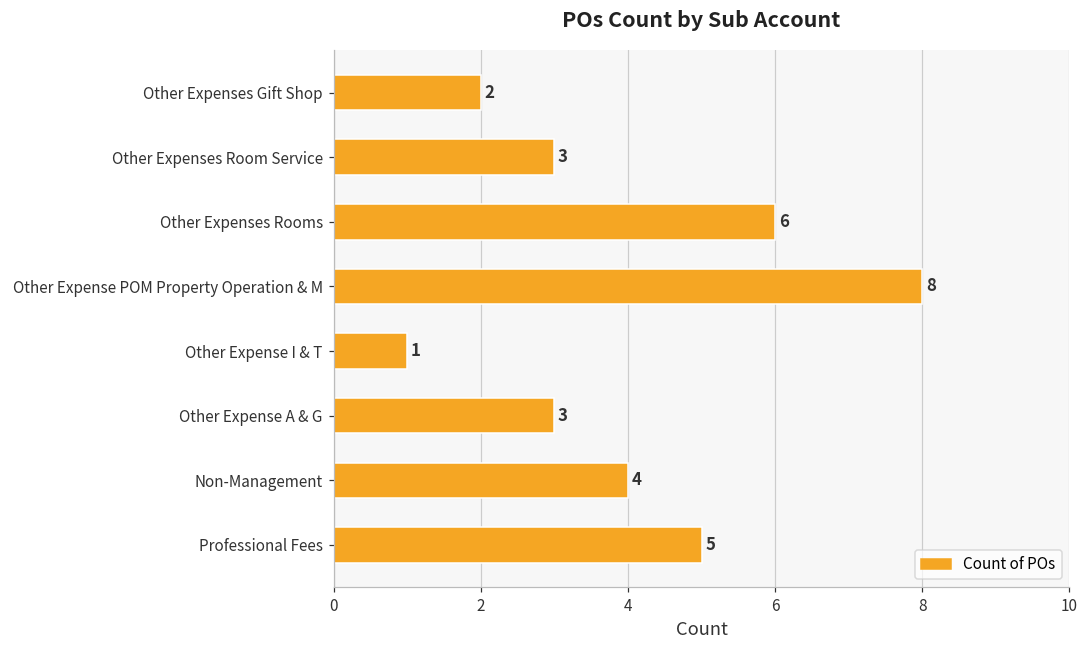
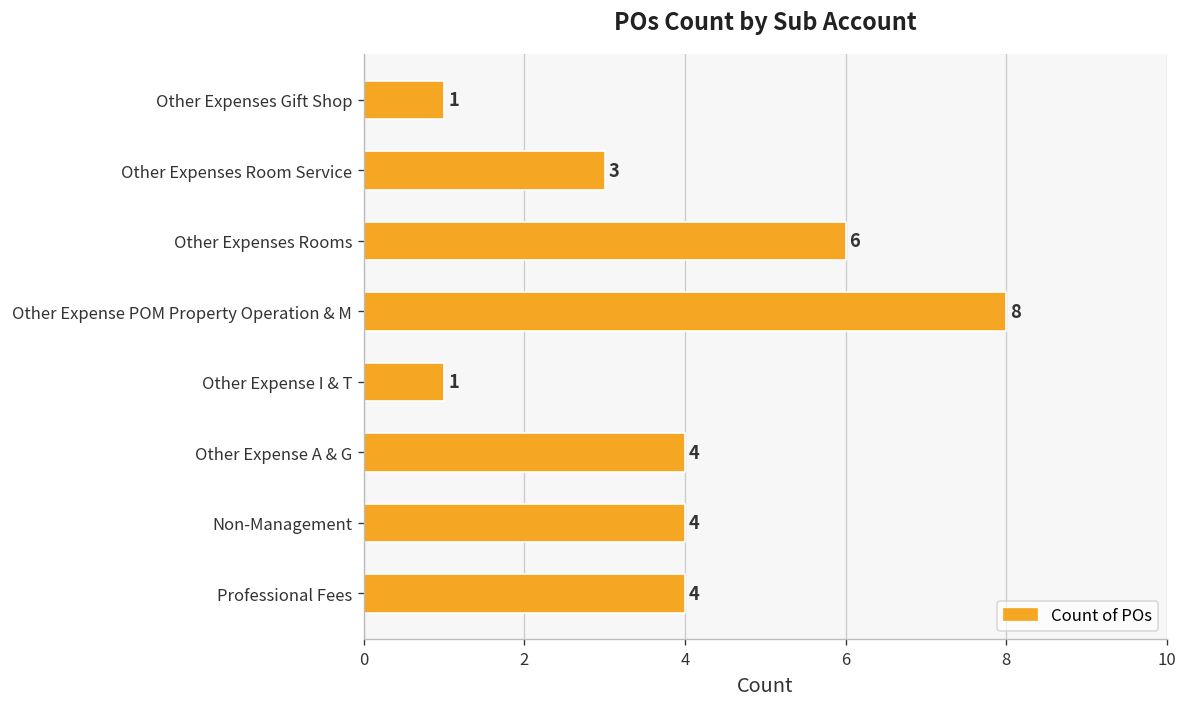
Other Expenses Gift Shop: 2 -> 1
Other Expense A & G: 3 -> 4
Professional Fees: 5 -> 4
